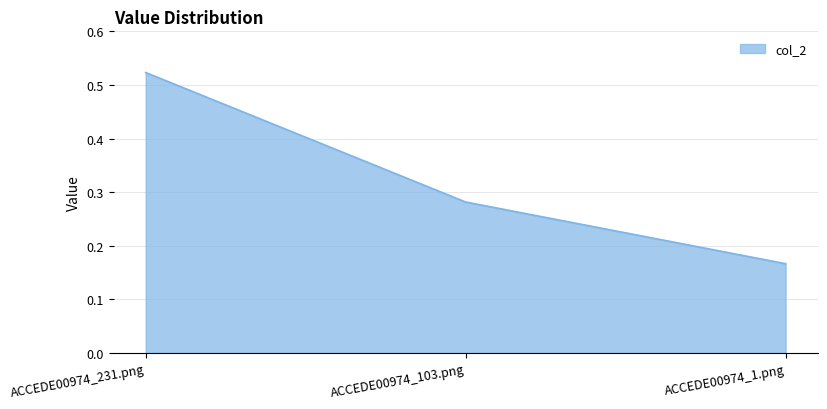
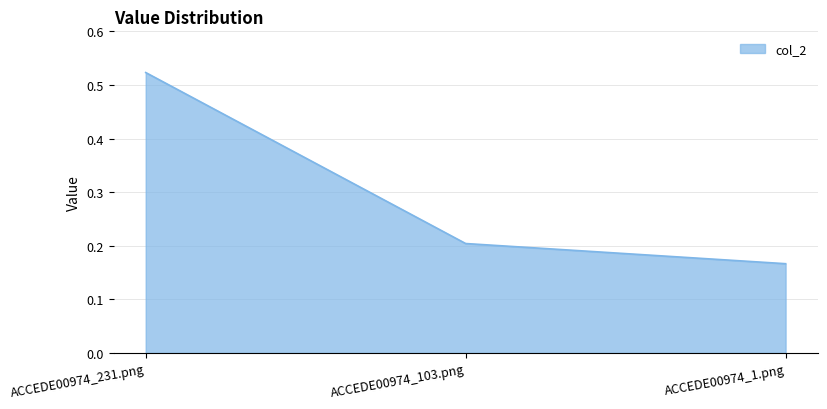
ACCEDE00974_103.png: 0.28 -> 0.20
